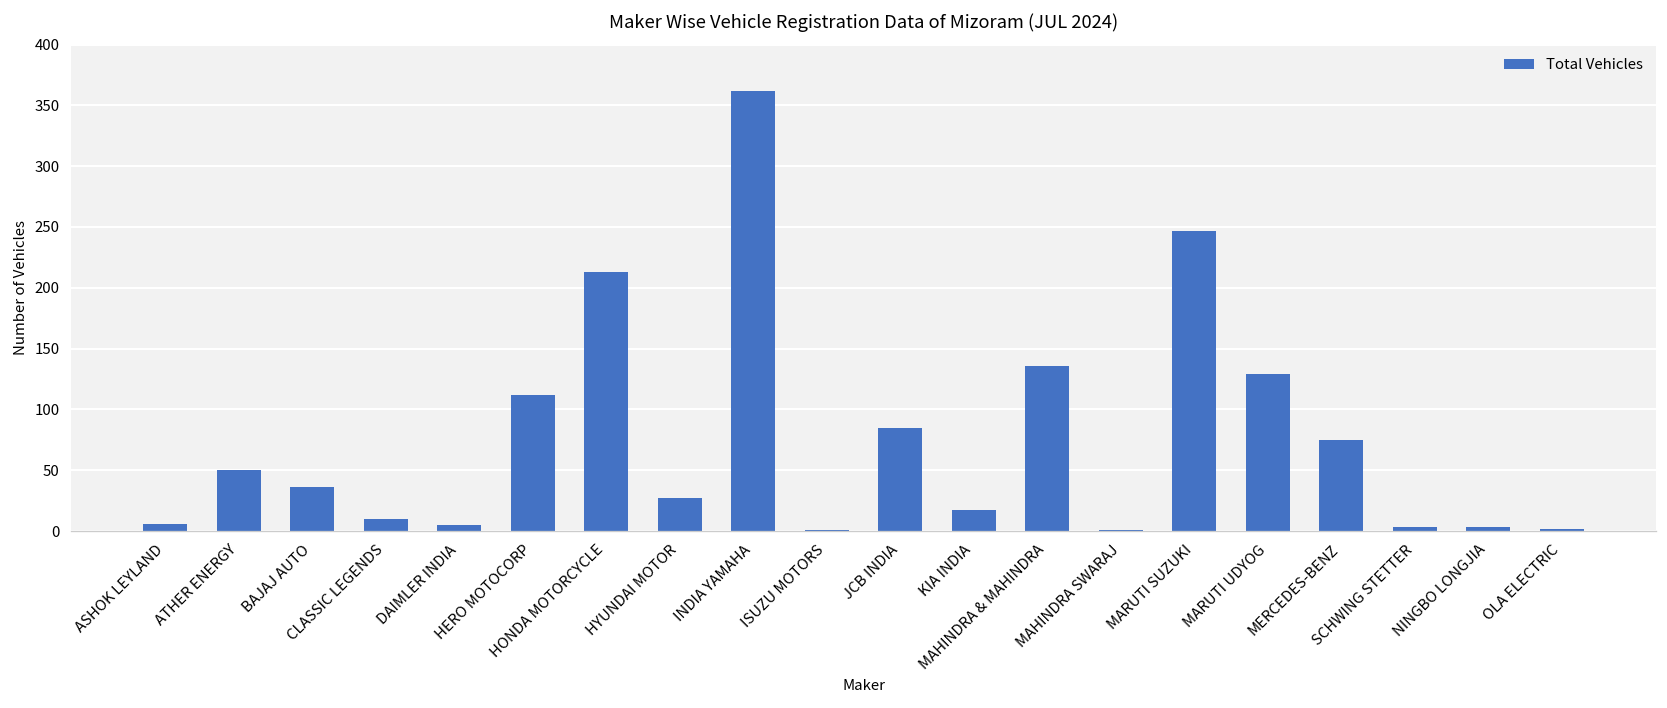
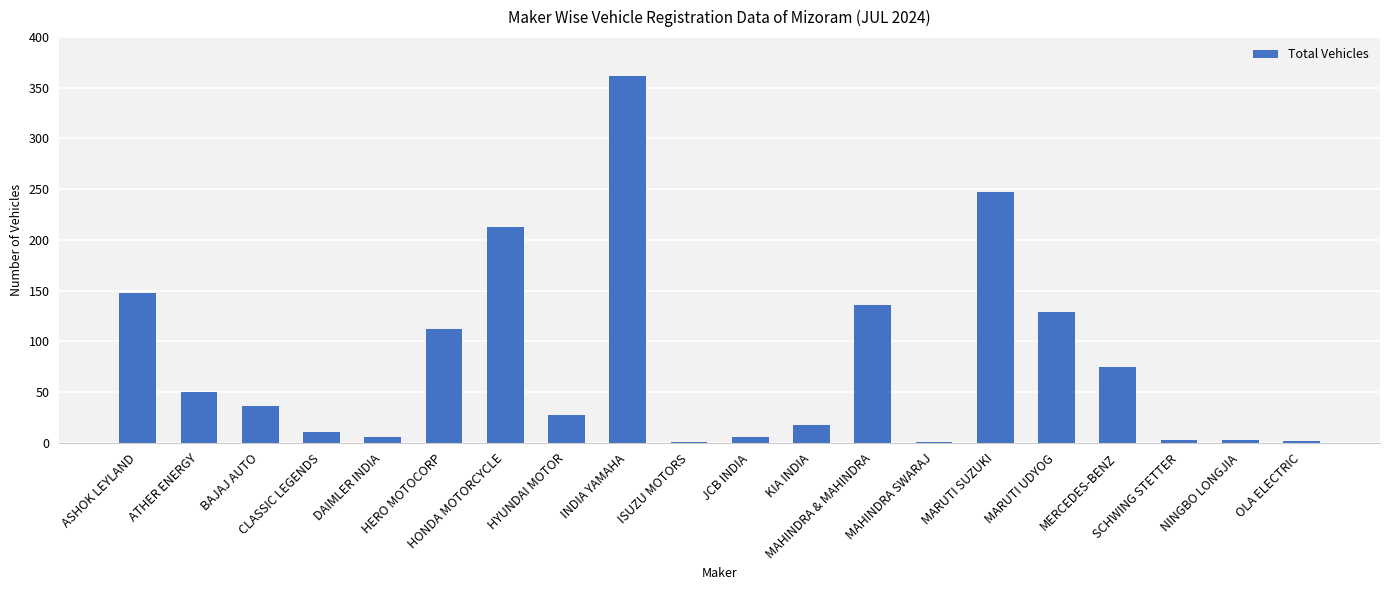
ASHOK LEYLAND: 6 -> 148
JCB INDIA: 85 -> 5
